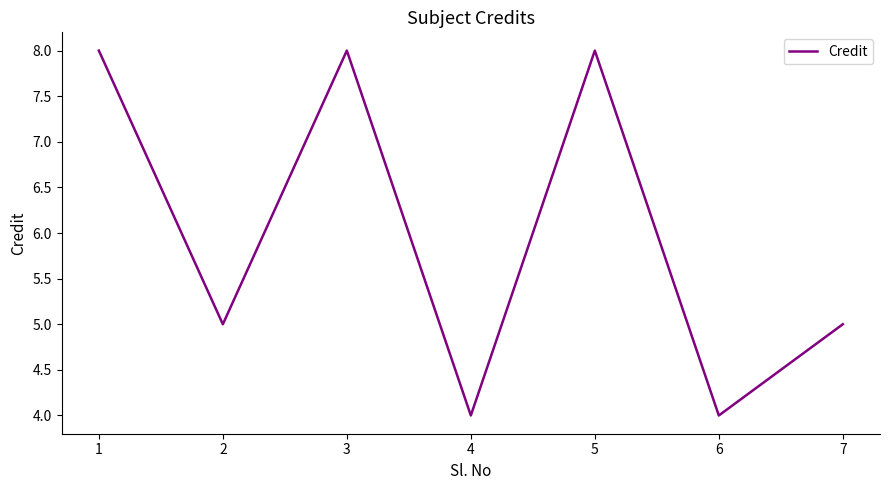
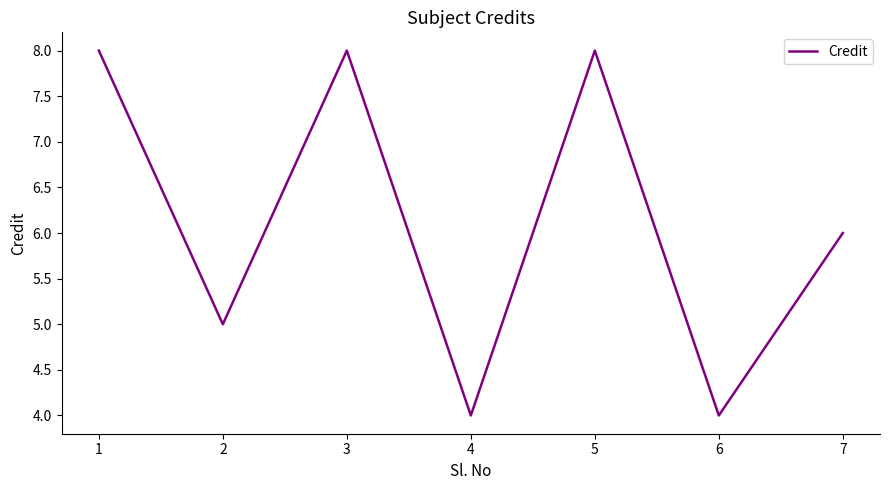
7: 5 -> 6
